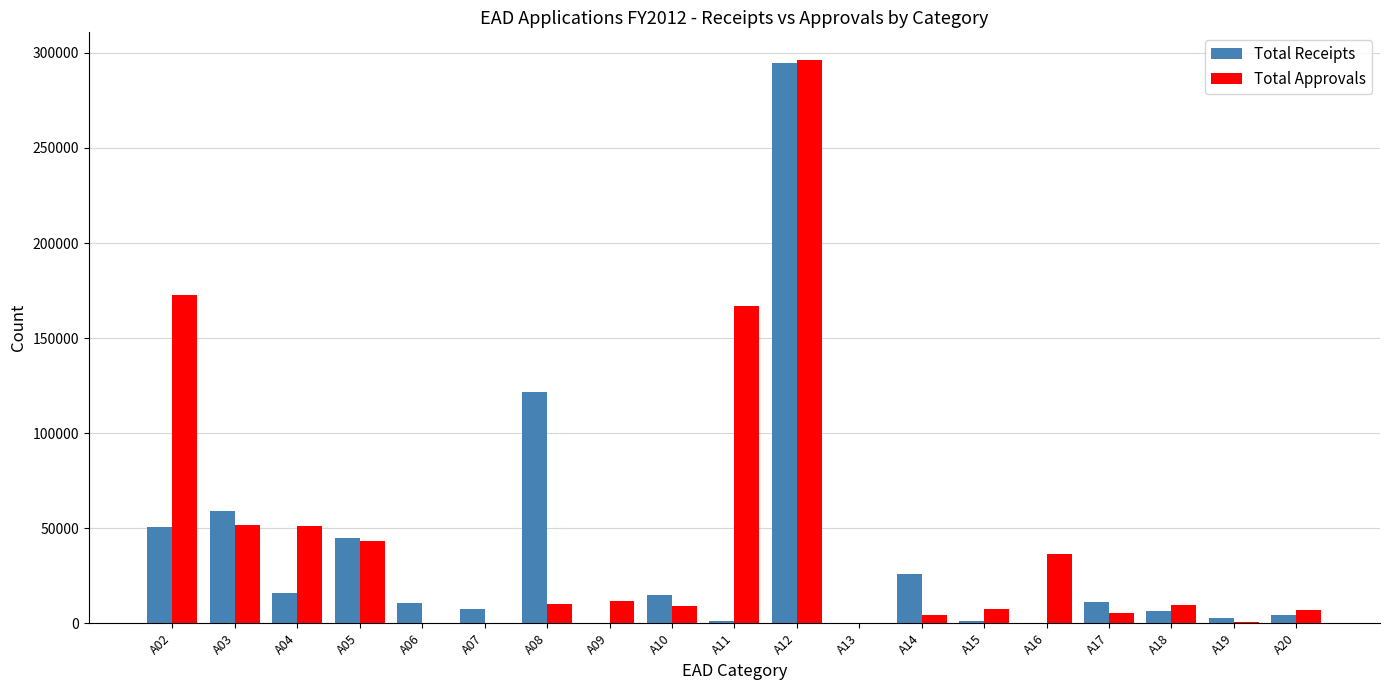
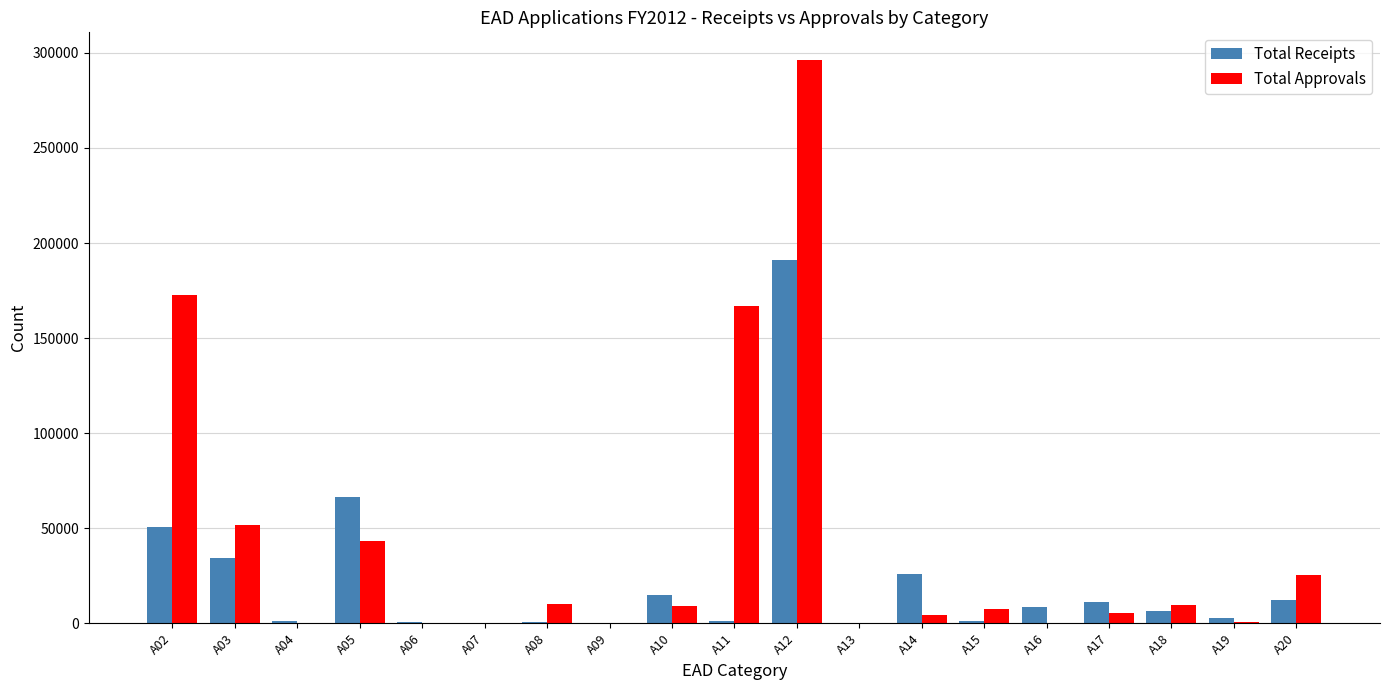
Total Receipts, A03: 59000 -> 34000
Total Receipts, A04: 16000 -> 1000
Total Approvals, A04: 51000 -> 0
Total Receipts, A05: 45000 -> 66000
Total Receipts, A06: 10000 -> 0
Total Receipts, A07: 8000 -> 0
Total Receipts, A08: 122000 -> 1000
Total Approvals, A09: 12000 -> 0
Total Receipts, A12: 295000 -> 191000
Total Receipts, A16: 0 -> 9000
Total Approvals, A16: 37000 -> 0
Total Receipts, A20: 4000 -> 12000
Total Approvals, A20: 7000 -> 25000
